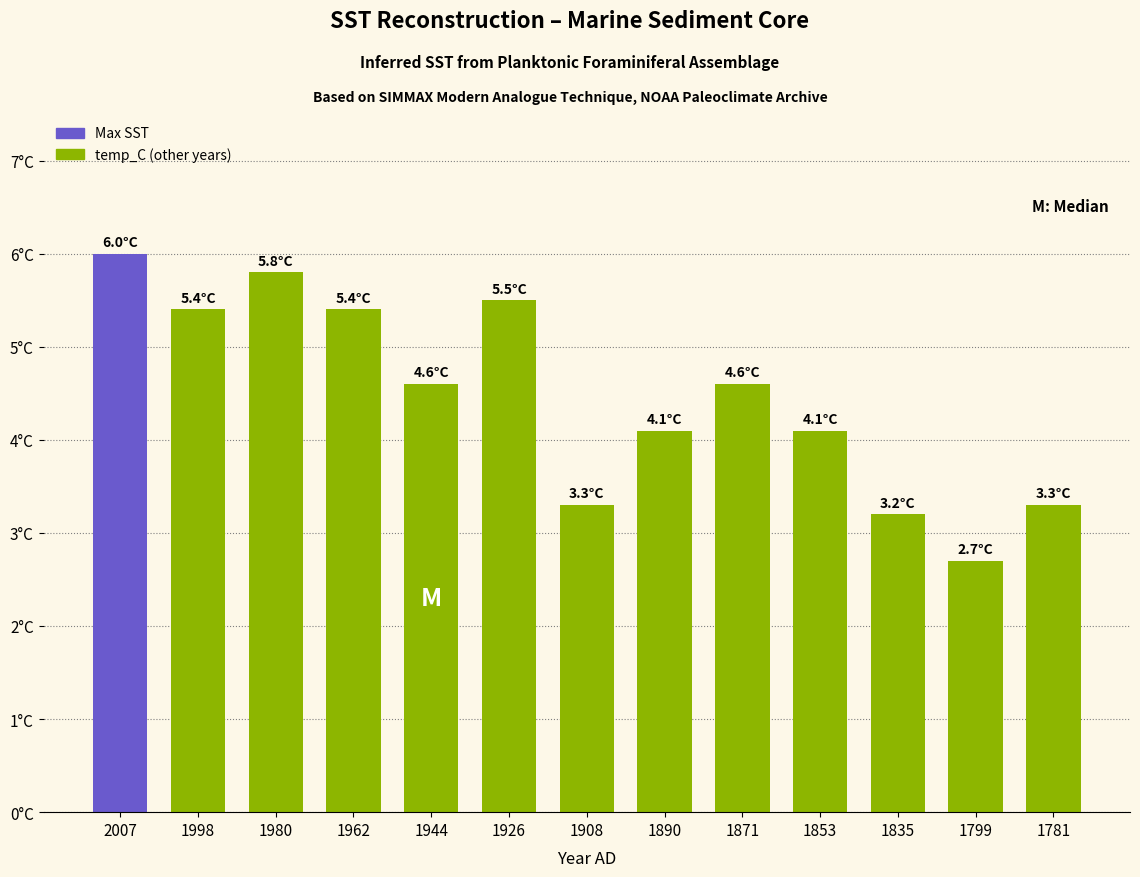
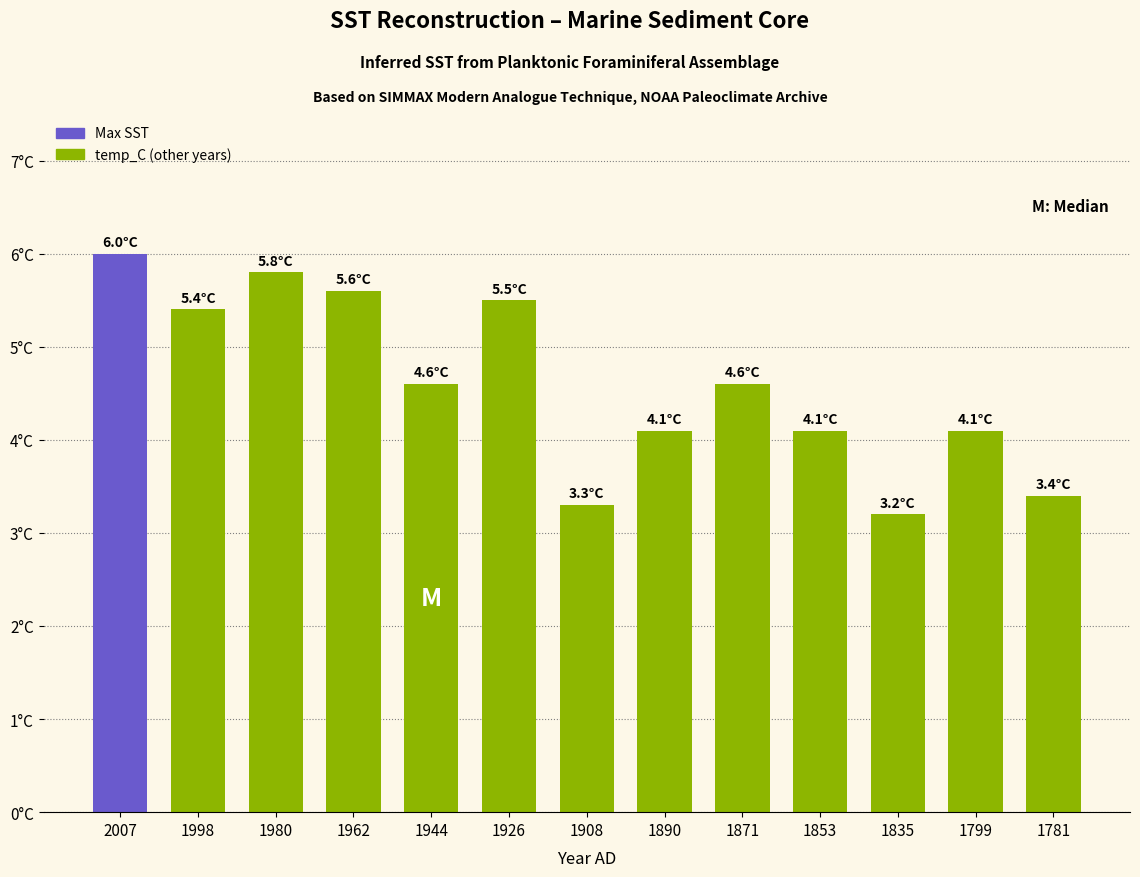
1962: 5.4°C -> 5.6°C
1799: 2.7°C -> 4.1°C
1781: 3.3°C -> 3.4°C
